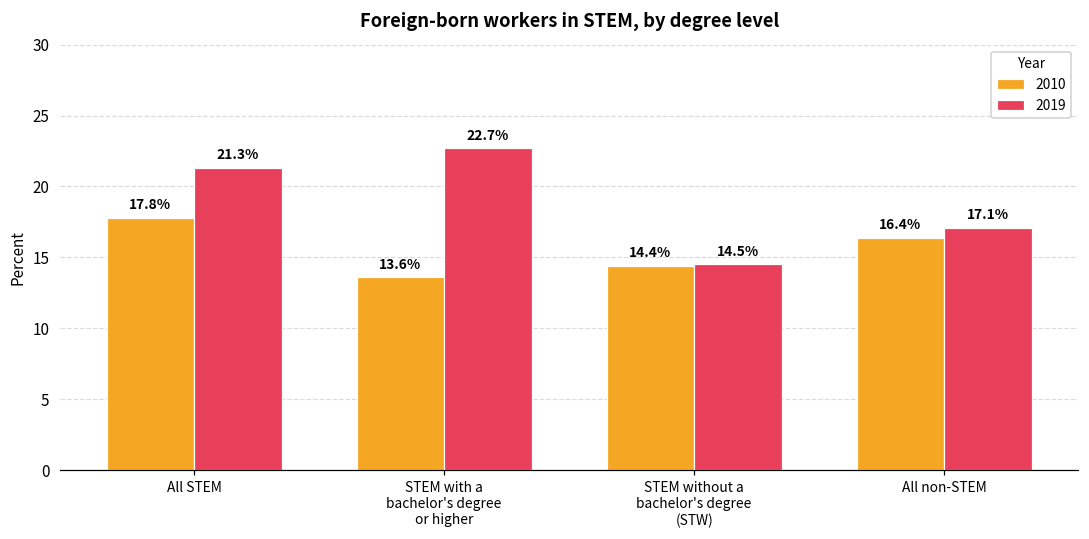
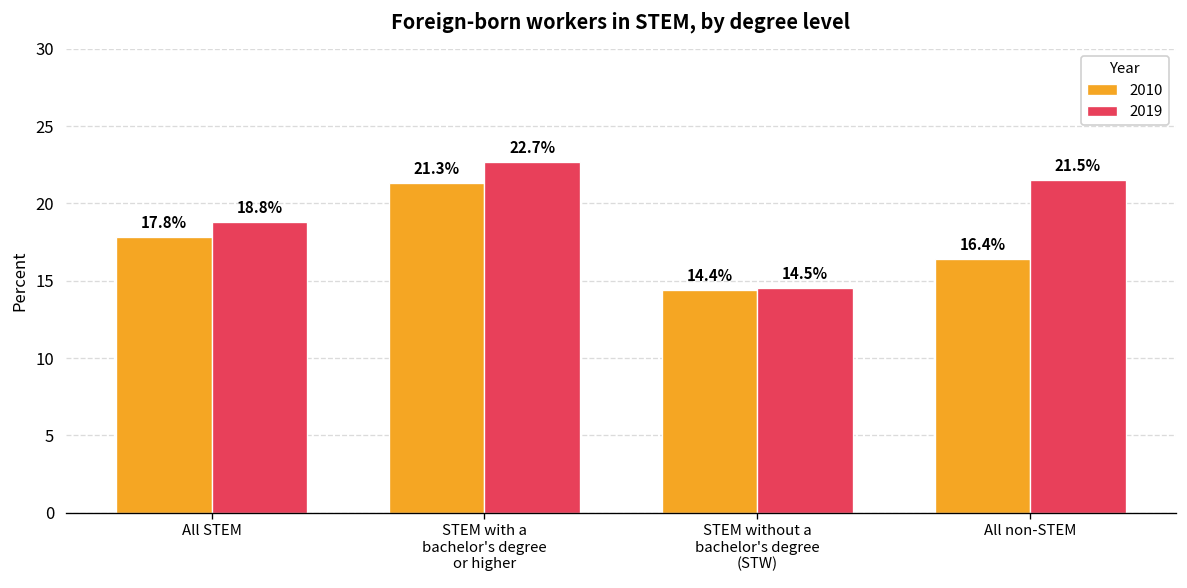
2019, All STEM: 21.3% -> 18.8%
2010, STEM with a bachelor's degree or higher: 13.6% -> 21.3%
2019, All non-STEM: 17.1% -> 21.5%
